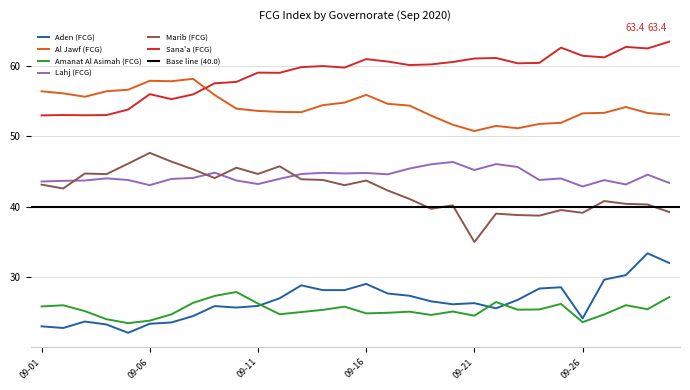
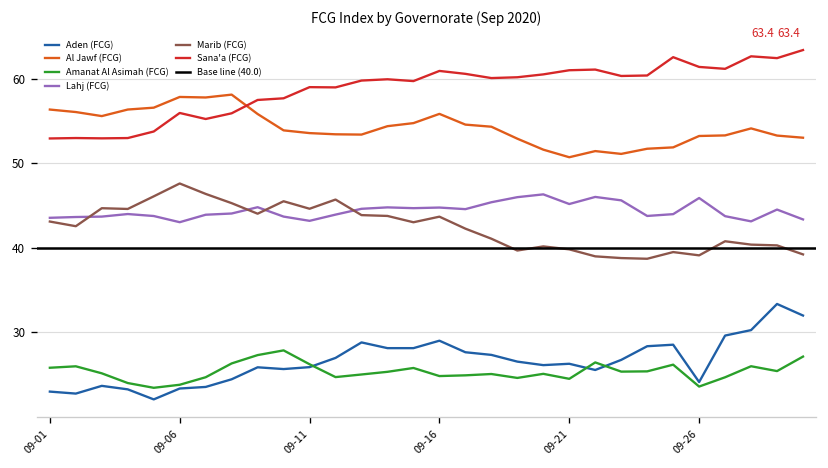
Marib (FCG), 09-21: 35 -> 40
Lahj (FCG), 09-26: 43 -> 46
